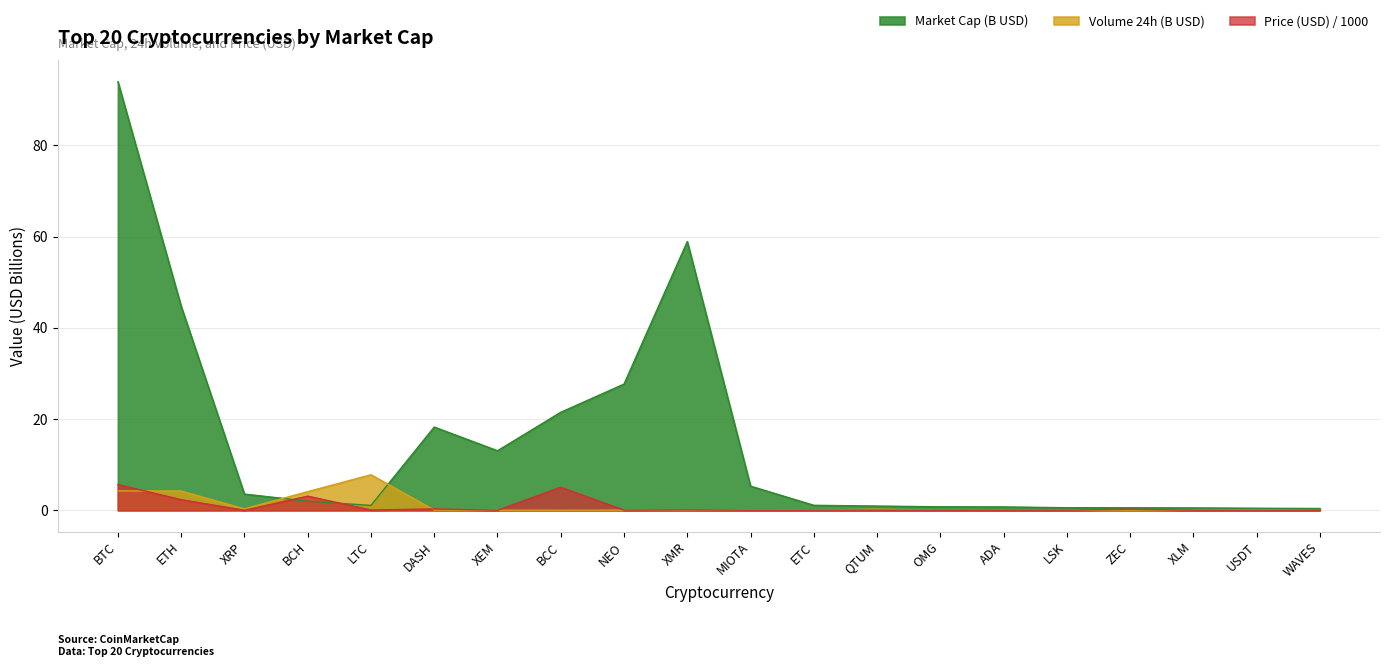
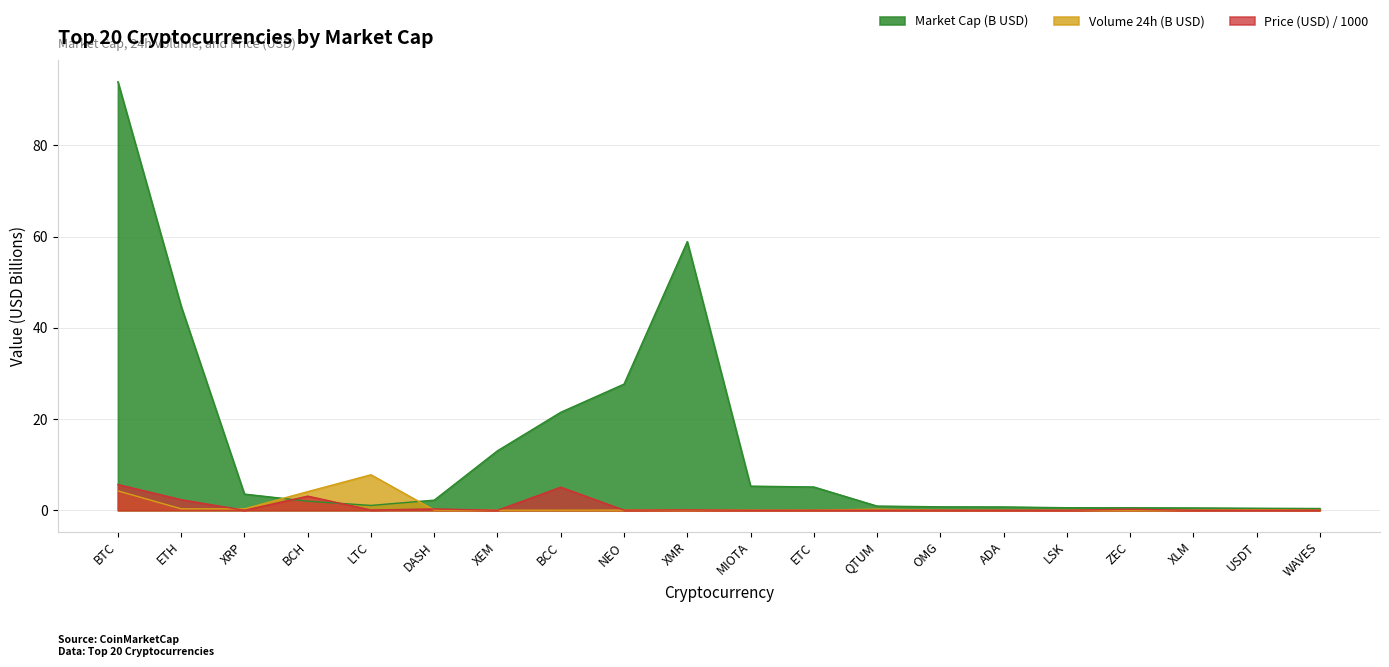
Volume 24h (B USD), ETH: 4 -> 0
Market Cap (B USD), DASH: 18 -> 2
Market Cap (B USD), ETC: 1 -> 5
